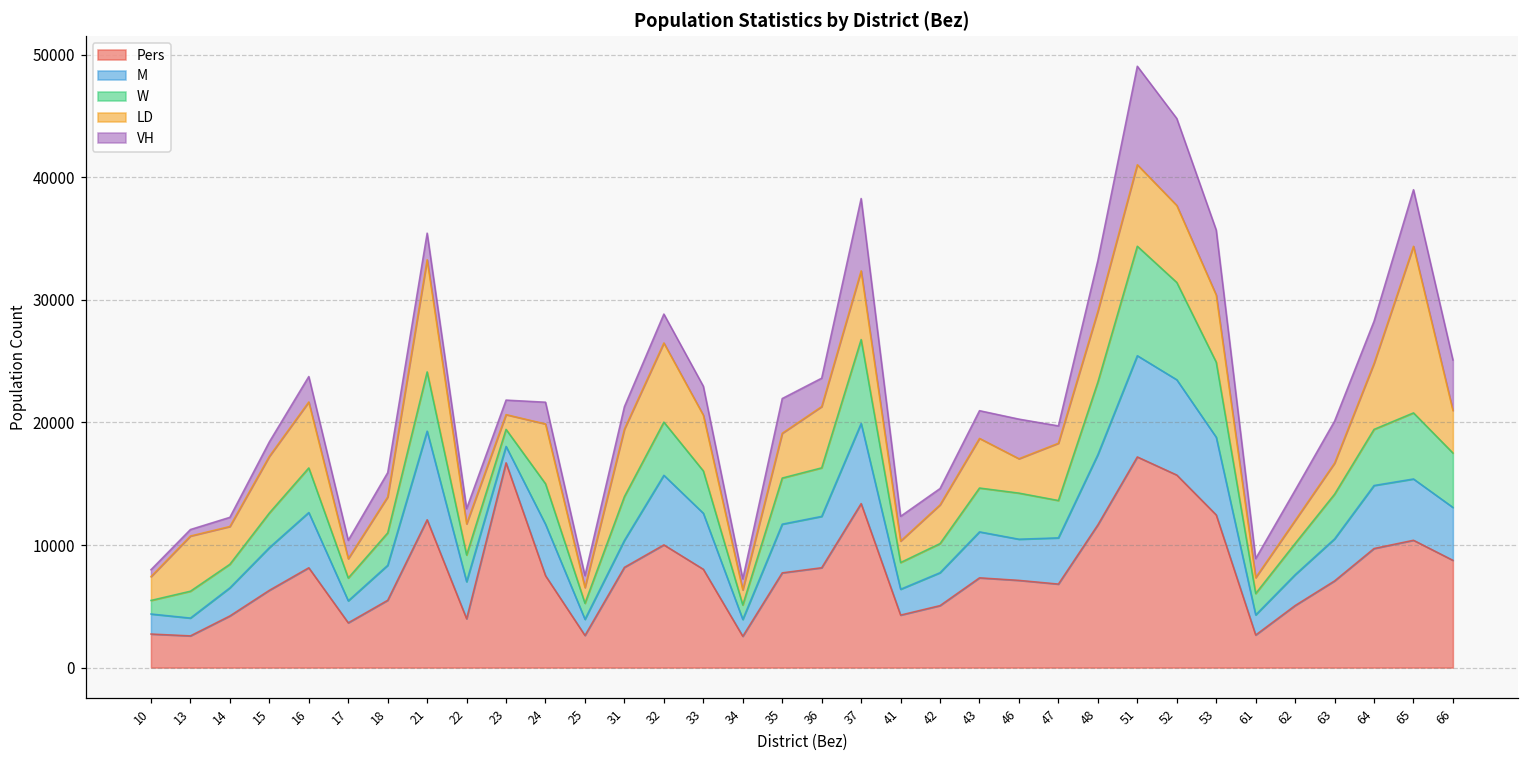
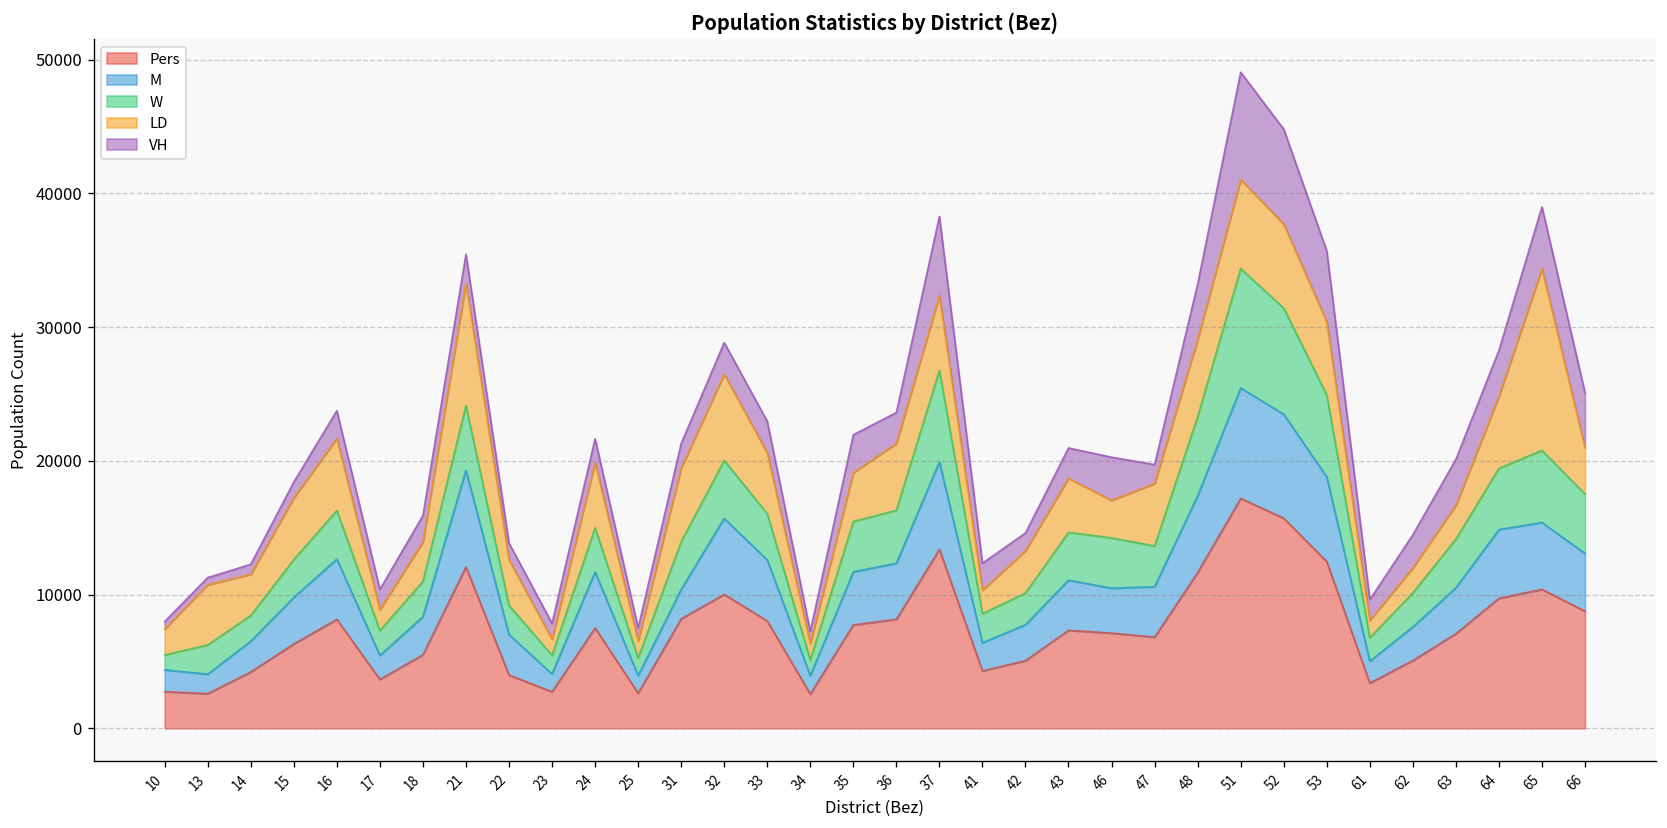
LD, 22: 2500 -> 3400
Pers, 23: 16700 -> 2700
Pers, 61: 2700 -> 3400
